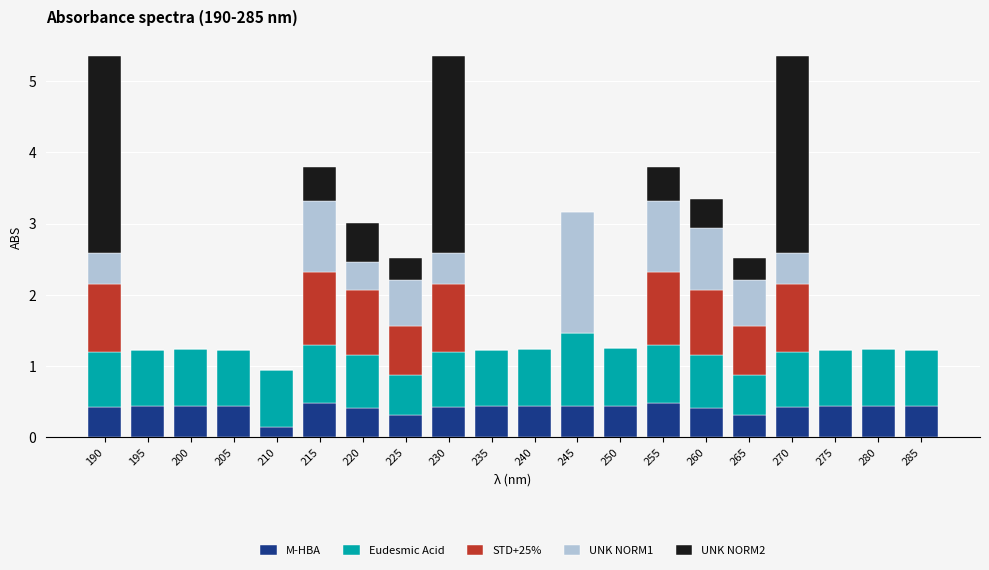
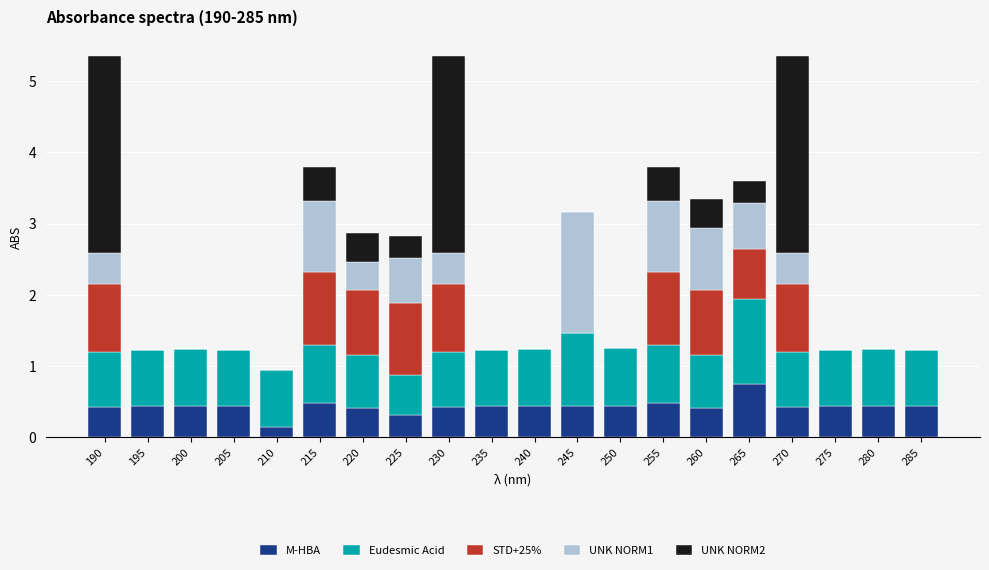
UNK NORM2, 220: 0.5 -> 0.4
STD+25%, 225: 0.7 -> 1.0
M-HBA, 265: 0.3 -> 0.8
Eudesmic Acid, 265: 0.6 -> 1.2
